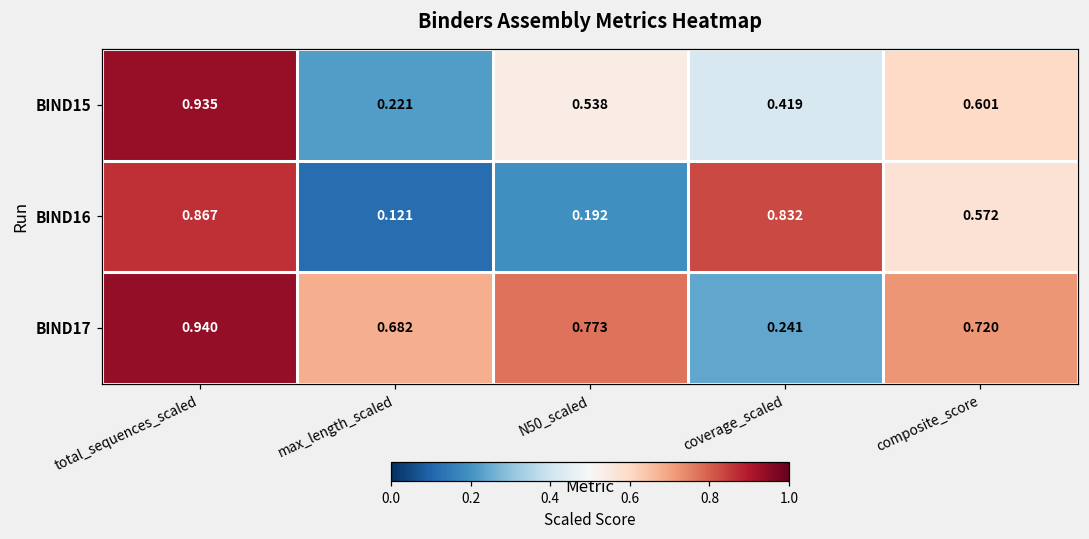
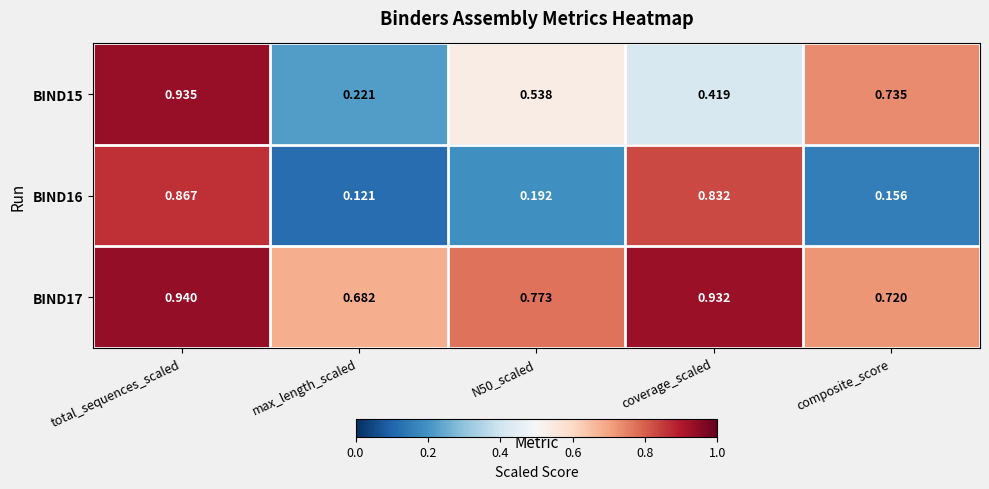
BIND15, composite_score: 0.601 -> 0.735
BIND16, composite_score: 0.572 -> 0.156
BIND17, coverage_scaled: 0.241 -> 0.932
